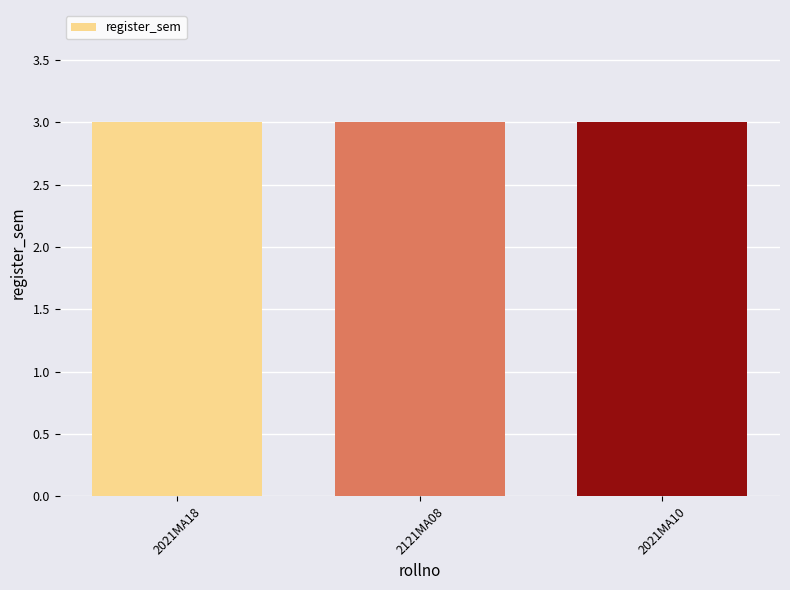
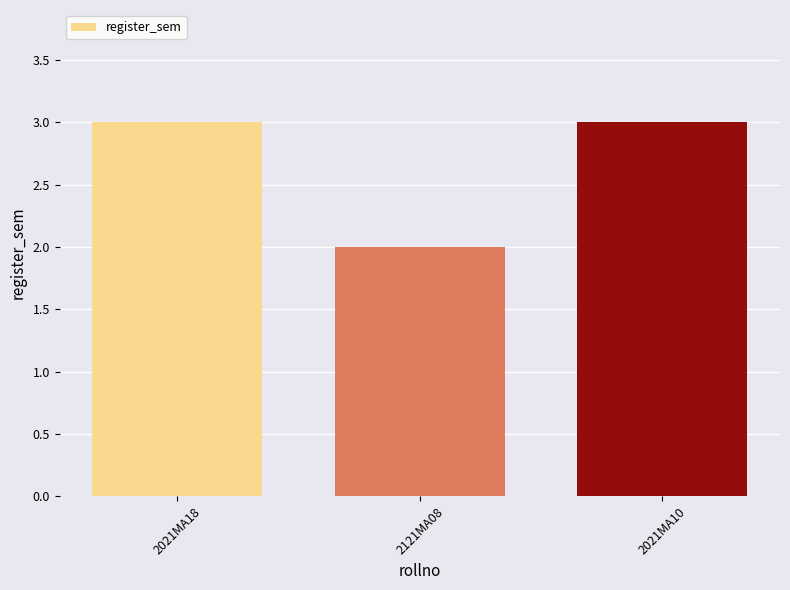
2121MA08: 3 -> 2
